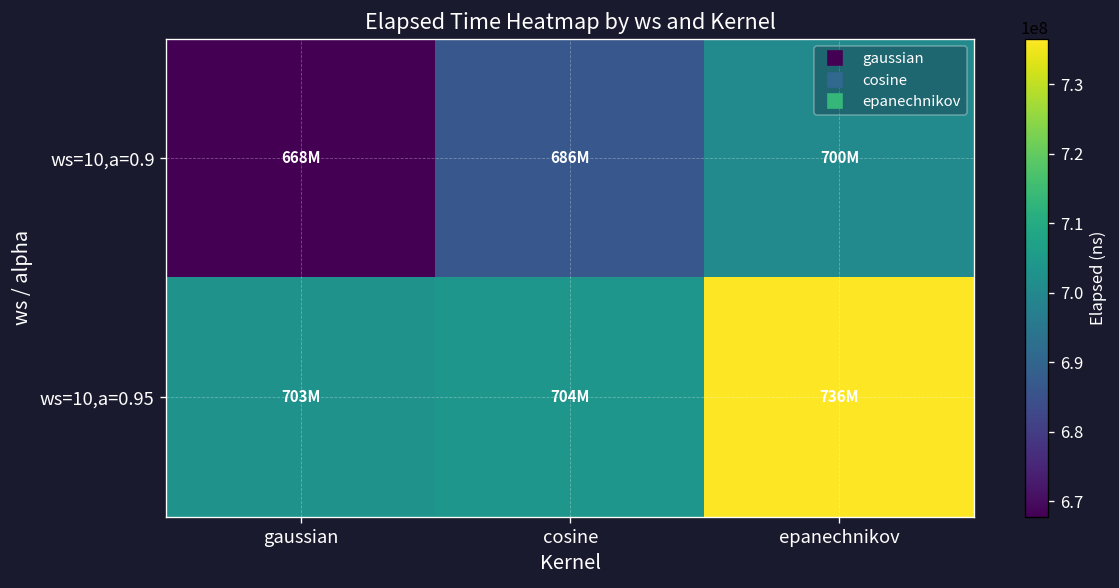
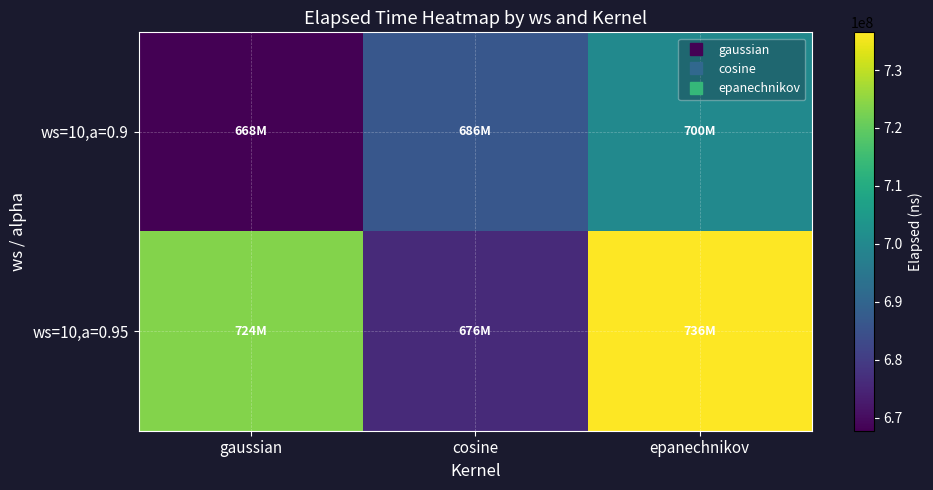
ws=10,a=0.95, gaussian: 703M -> 724M
ws=10,a=0.95, cosine: 704M -> 676M
